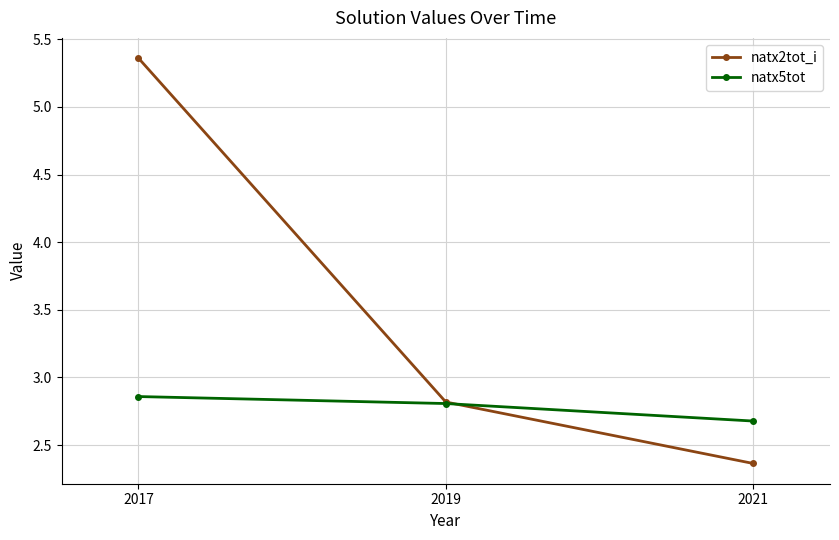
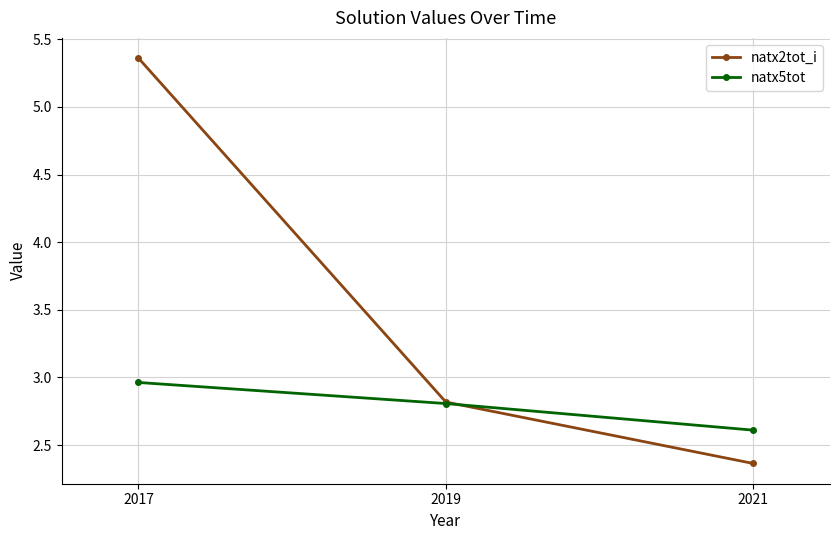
natx5tot, 2017: 2.86 -> 2.96
natx5tot, 2021: 2.68 -> 2.61
